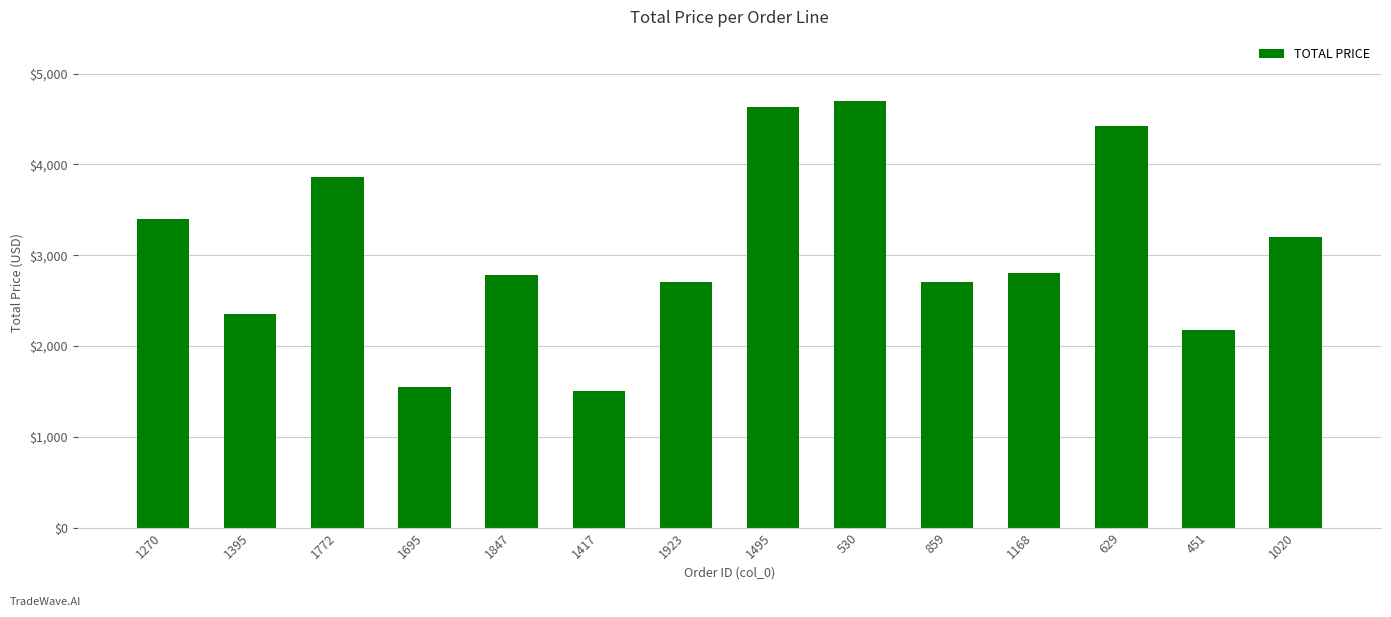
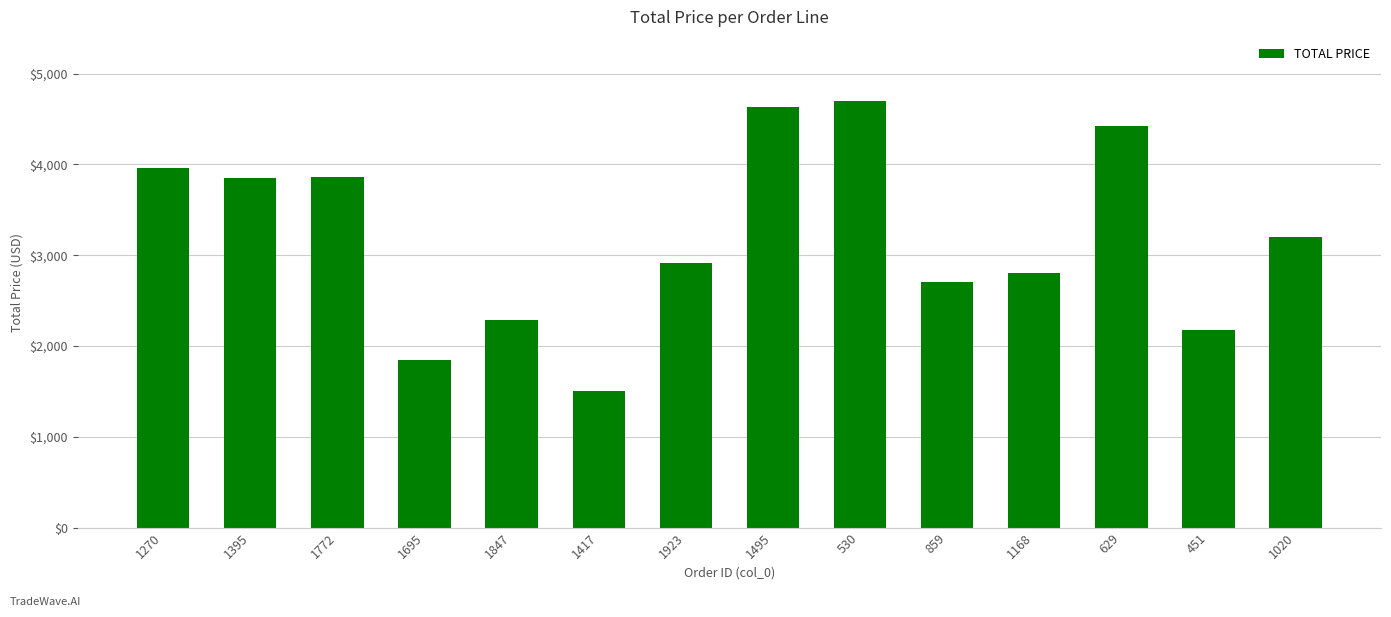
1270: $3,400 -> $4,000
1395: $2,400 -> $3,800
1695: $1,500 -> $1,800
1847: $2,800 -> $2,300
1923: $2,700 -> $2,900
